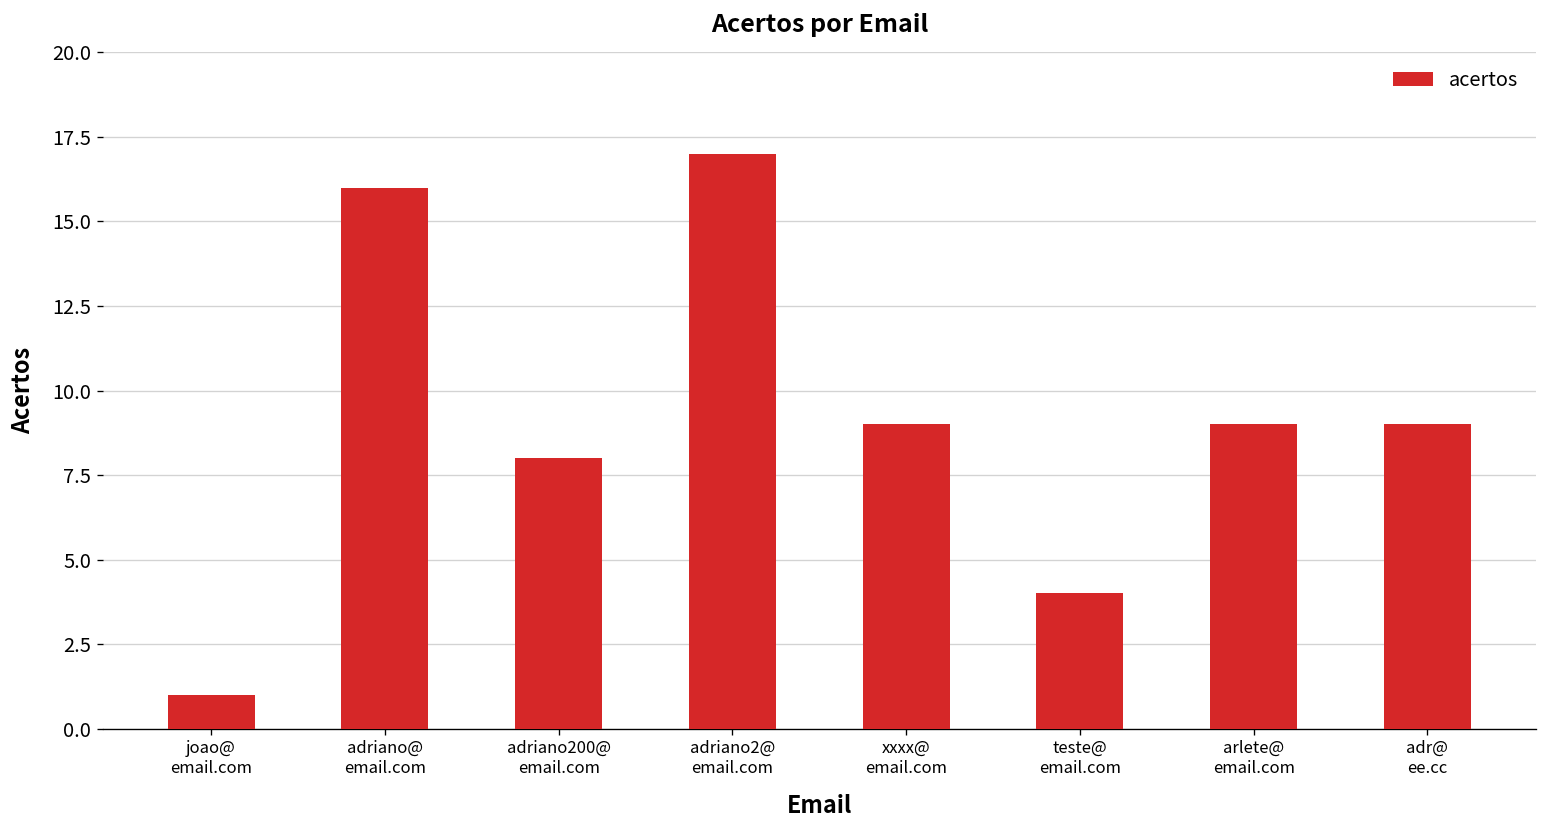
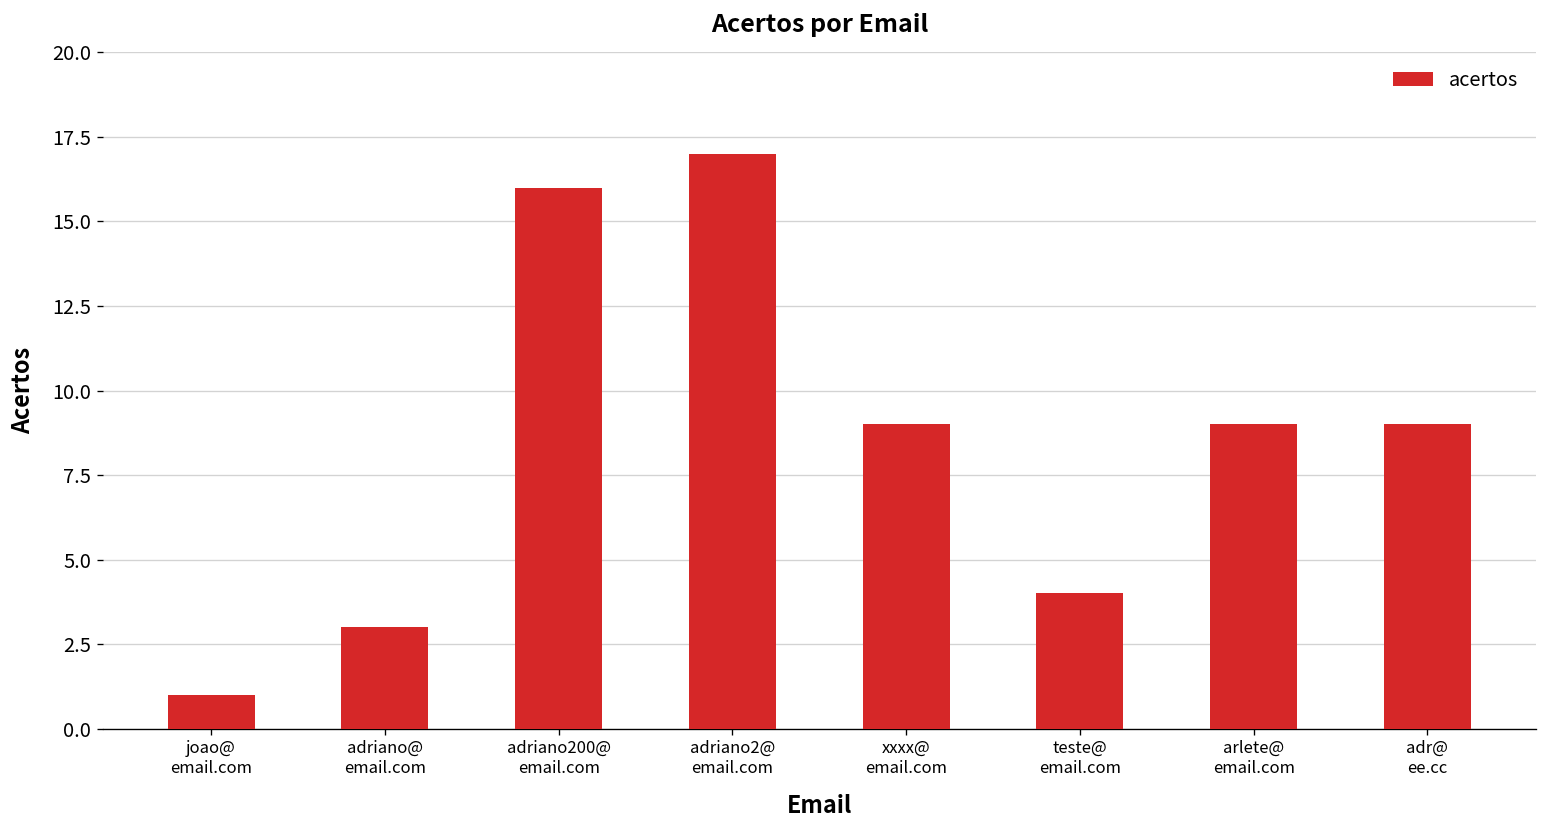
adriano@ email.com: 16 -> 3
adriano200@ email.com: 8 -> 16
